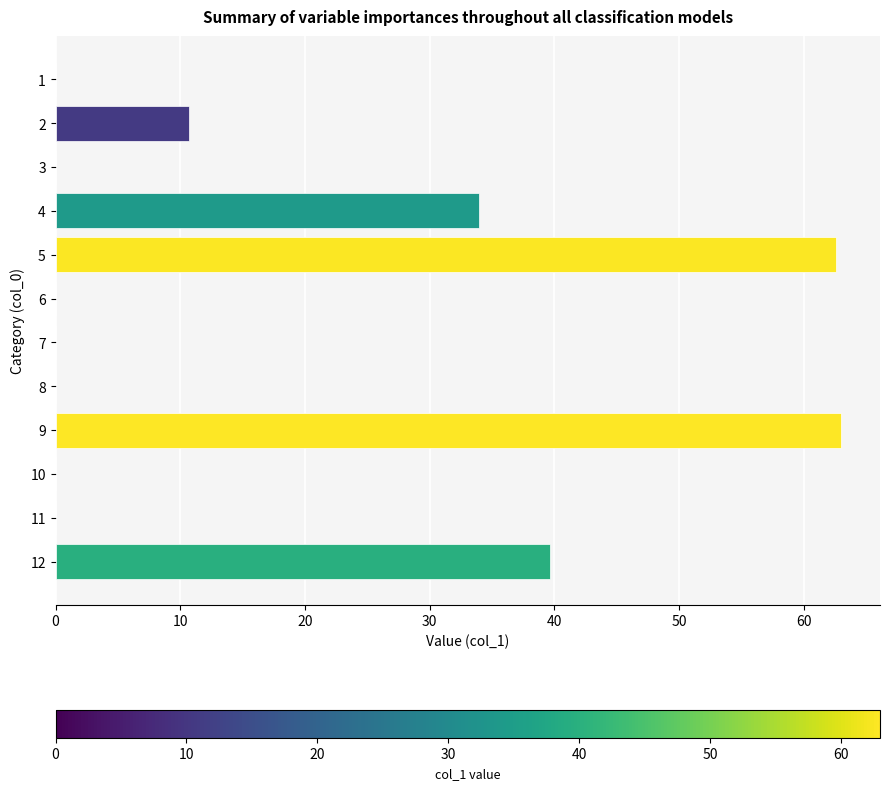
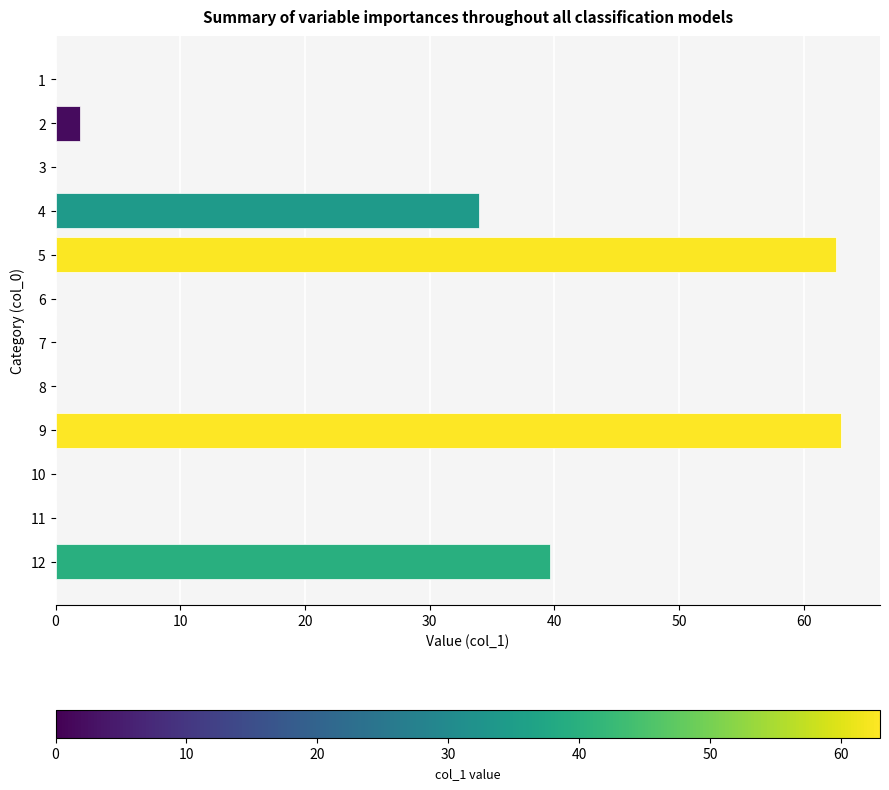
2: 10.7 -> 1.9
